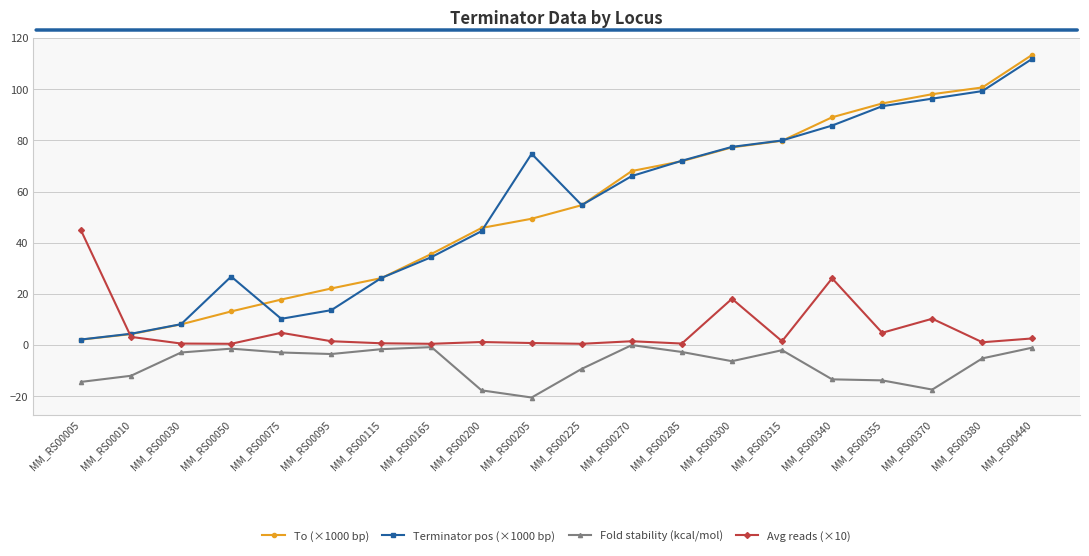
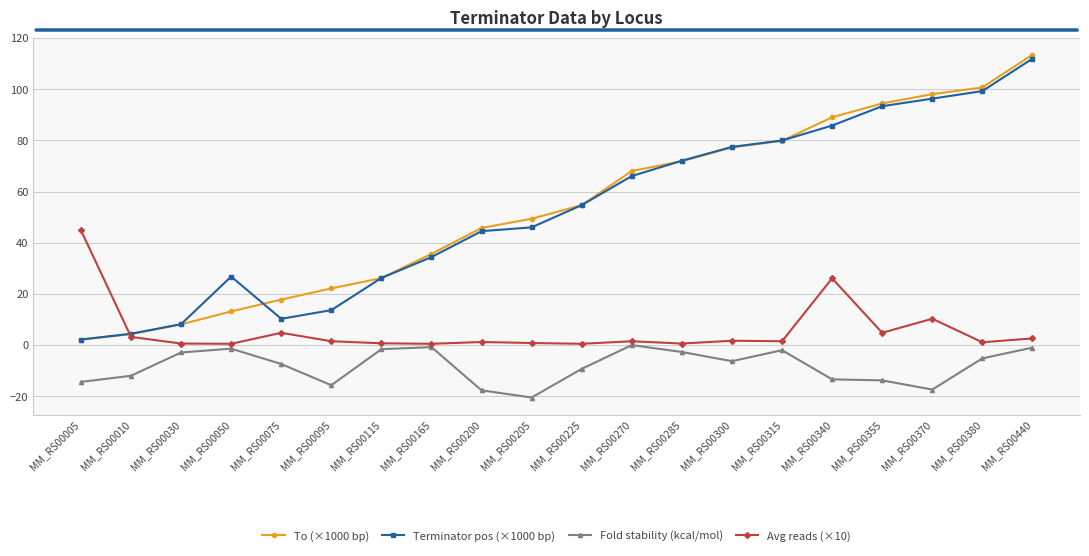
Fold stability (kcal/mol), MM_RS00075: -3 -> -7
Fold stability (kcal/mol), MM_RS00095: -4 -> -16
Terminator pos (×1000 bp), MM_RS00205: 75 -> 46
Avg reads (×10), MM_RS00300: 18 -> 2
